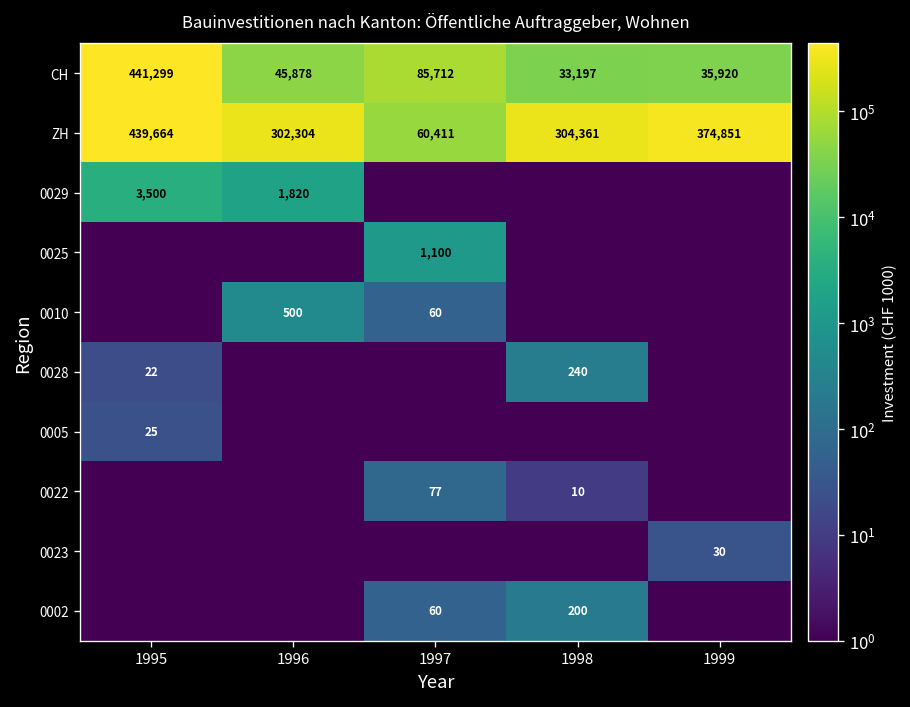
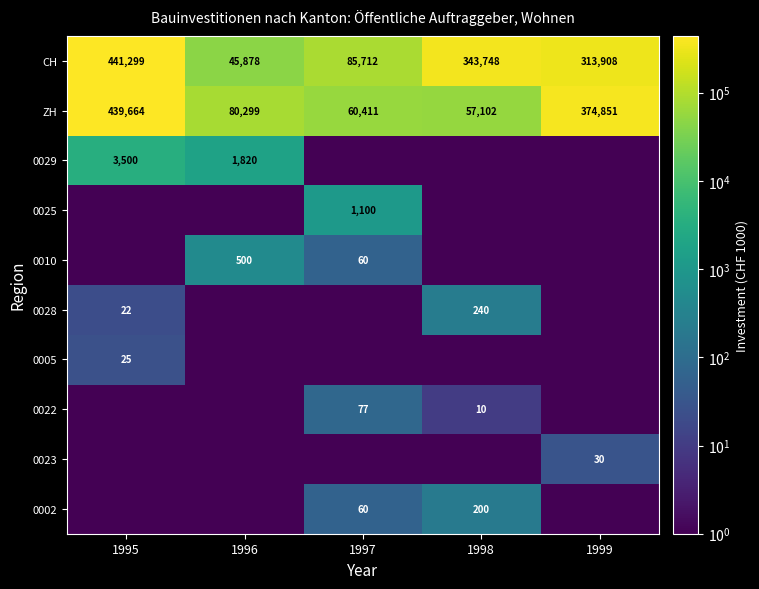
CH, 1998: 33,197 -> 343,748
CH, 1999: 35,920 -> 313,908
ZH, 1996: 302,304 -> 80,299
ZH, 1998: 304,361 -> 57,102
